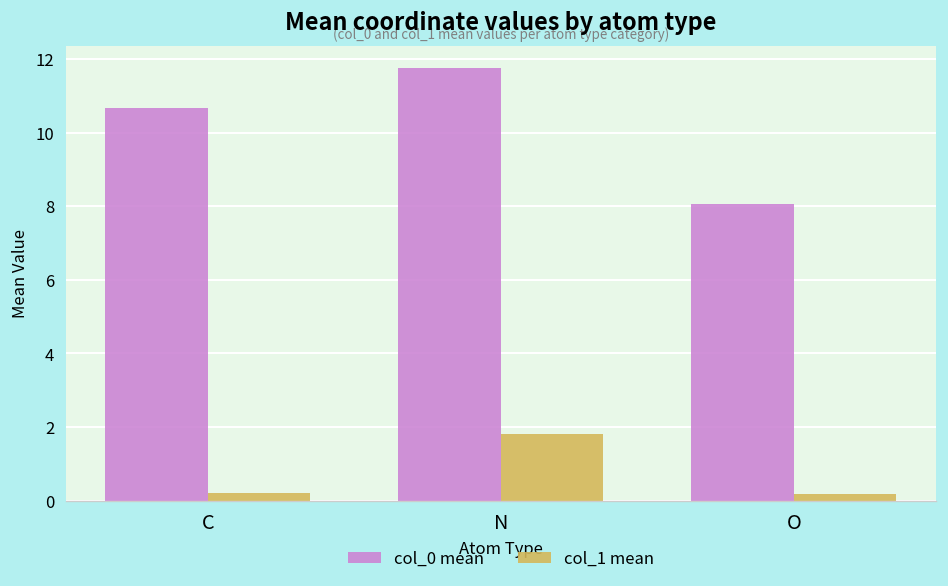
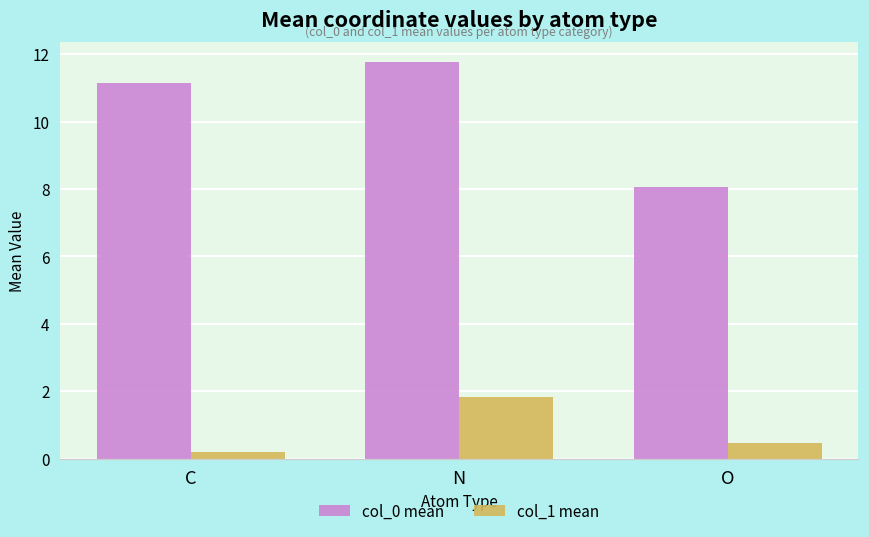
col_0 mean, C: 10.7 -> 11.1
col_1 mean, O: 0.2 -> 0.5
